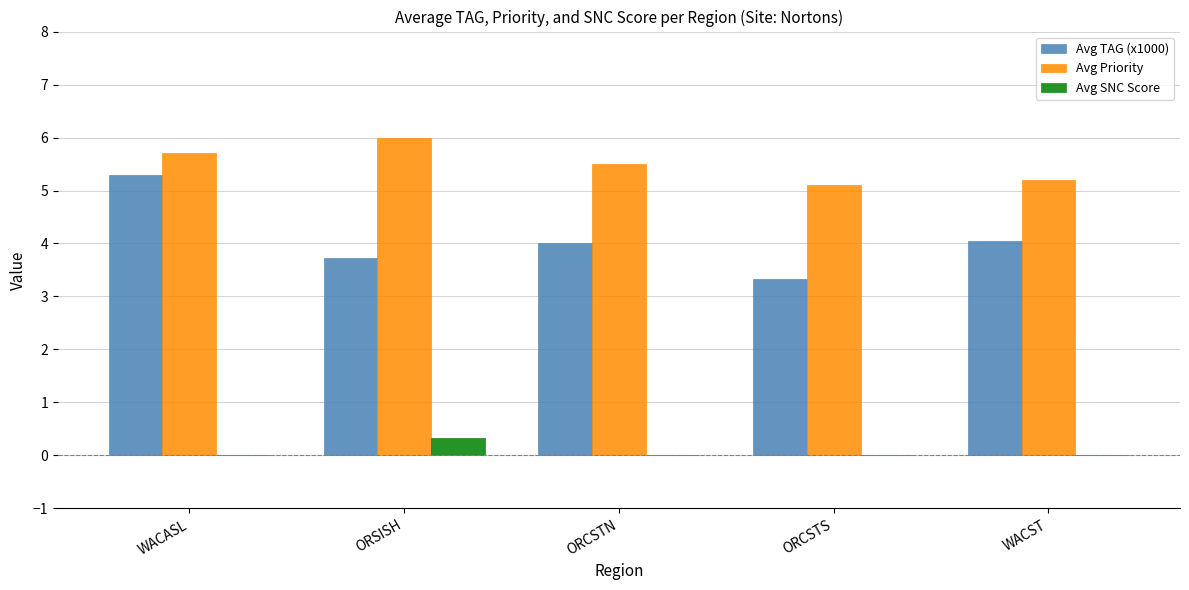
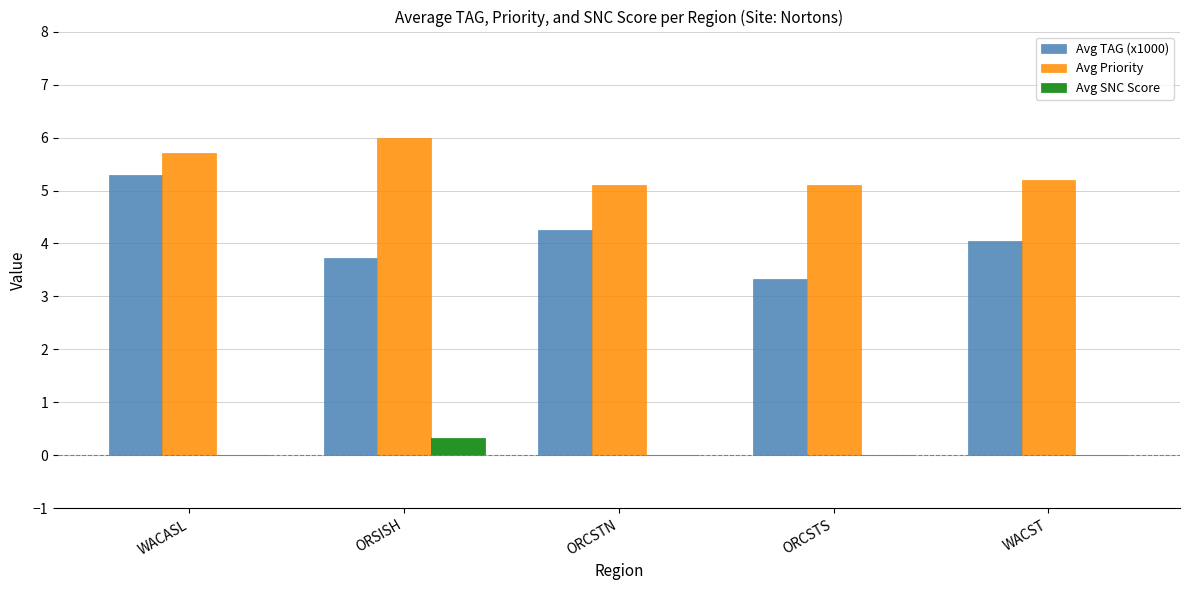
Avg TAG (x1000), ORCSTN: 4.0 -> 4.3
Avg Priority, ORCSTN: 5.5 -> 5.1
